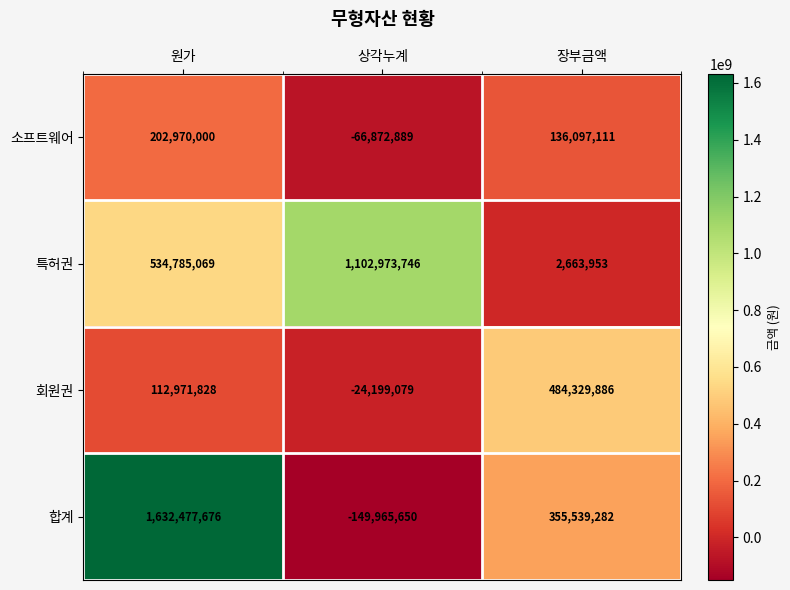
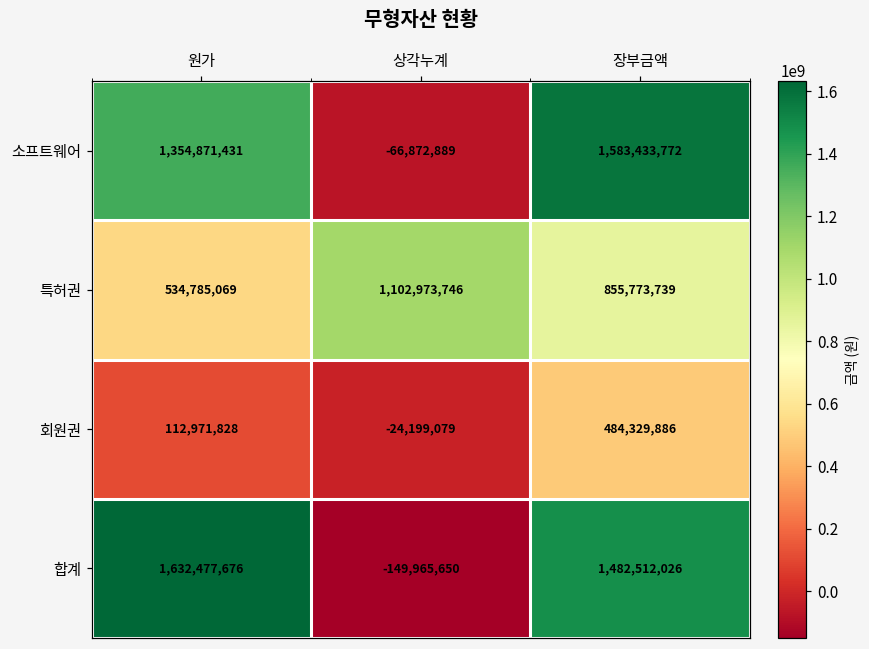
소프트웨어, 원가: 202,970,000 -> 1,354,871,431
소프트웨어, 장부금액: 136,097,111 -> 1,583,433,772
특허권, 장부금액: 2,663,953 -> 855,773,739
합계, 장부금액: 355,539,282 -> 1,482,512,026
